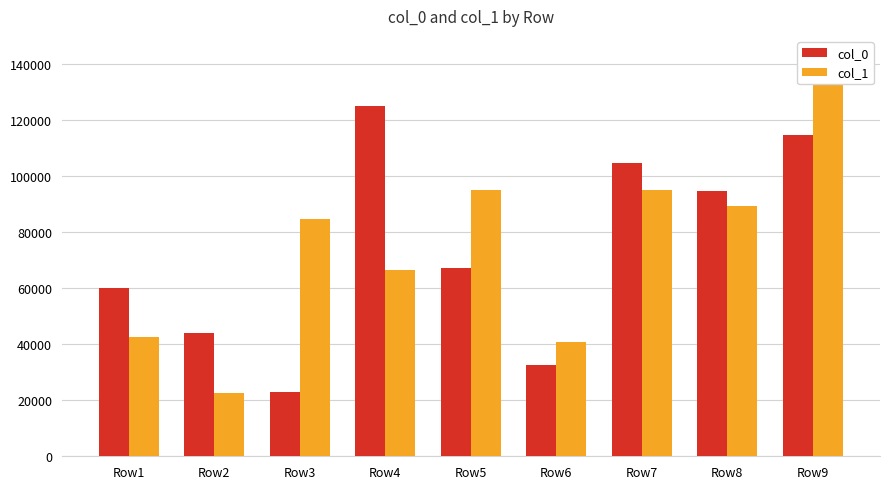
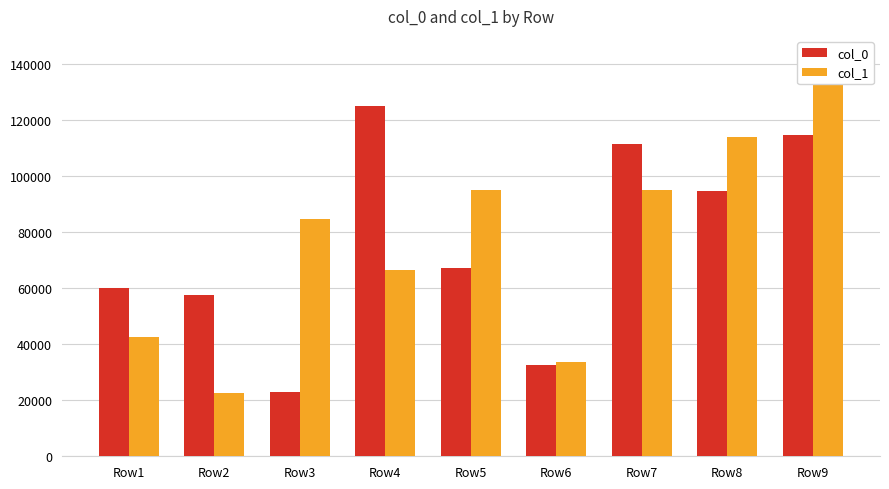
col_0, Row2: 44000 -> 57000
col_1, Row6: 41000 -> 34000
col_0, Row7: 105000 -> 111000
col_1, Row8: 89000 -> 114000
